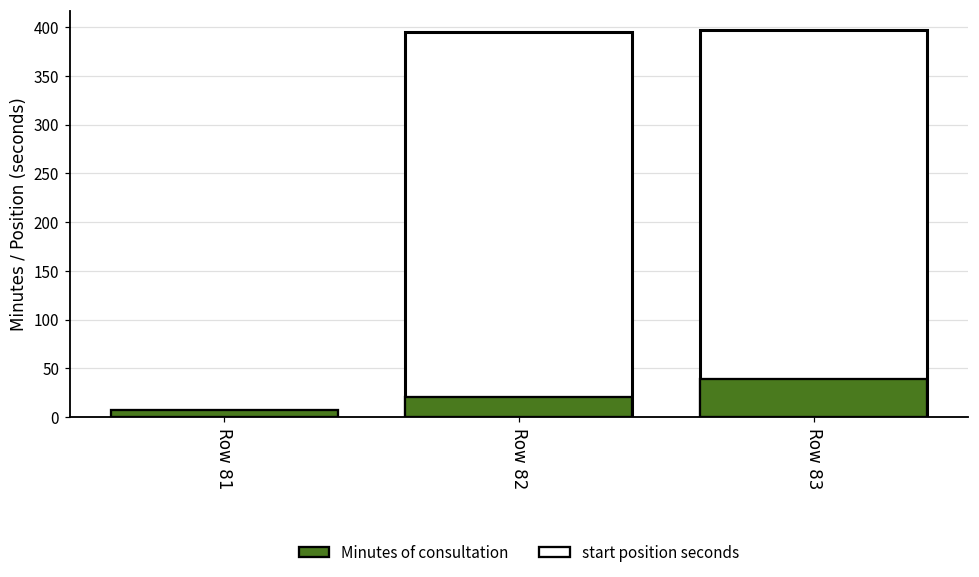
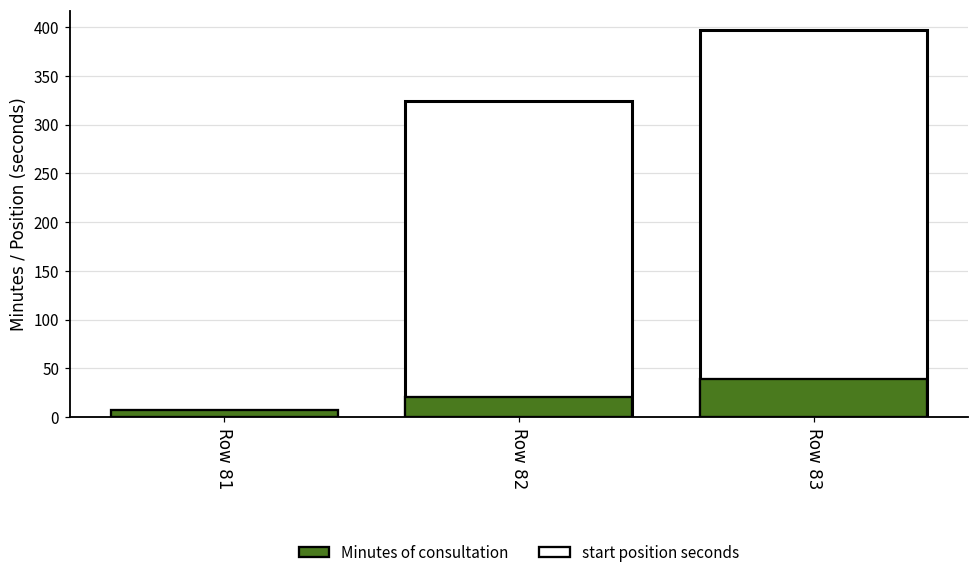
start position seconds, Row 82: 400 -> 320
